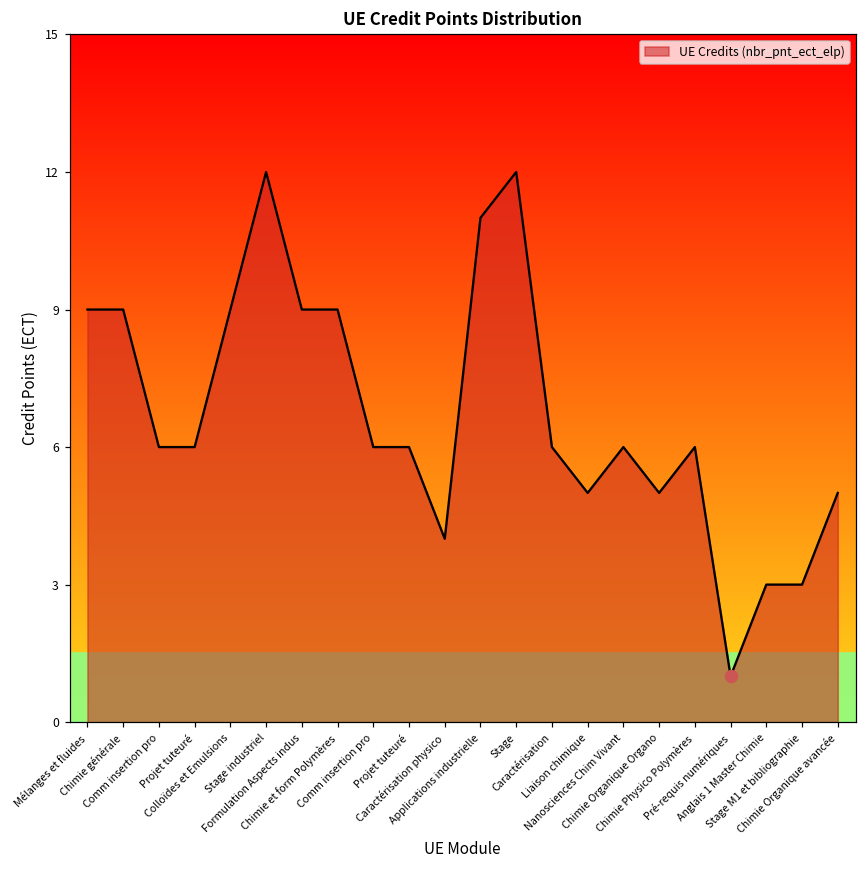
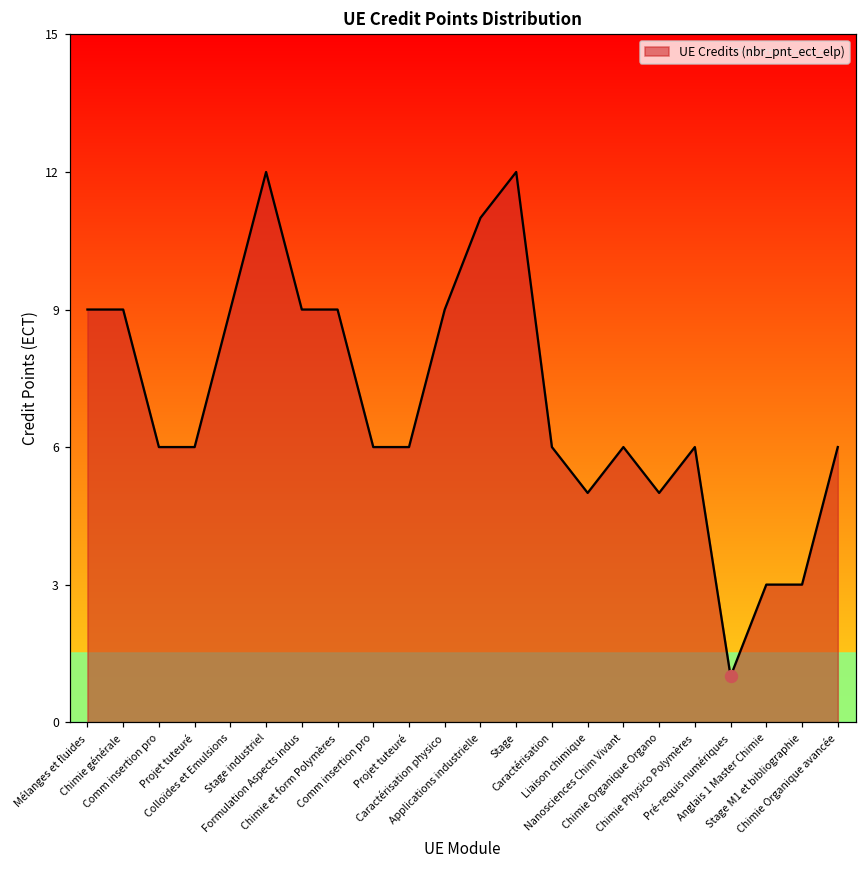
UE Credits (nbr_pnt_ect_elp), Caractérisation physico: 4 -> 9
UE Credits (nbr_pnt_ect_elp), Chimie Organique avancée: 5 -> 6
